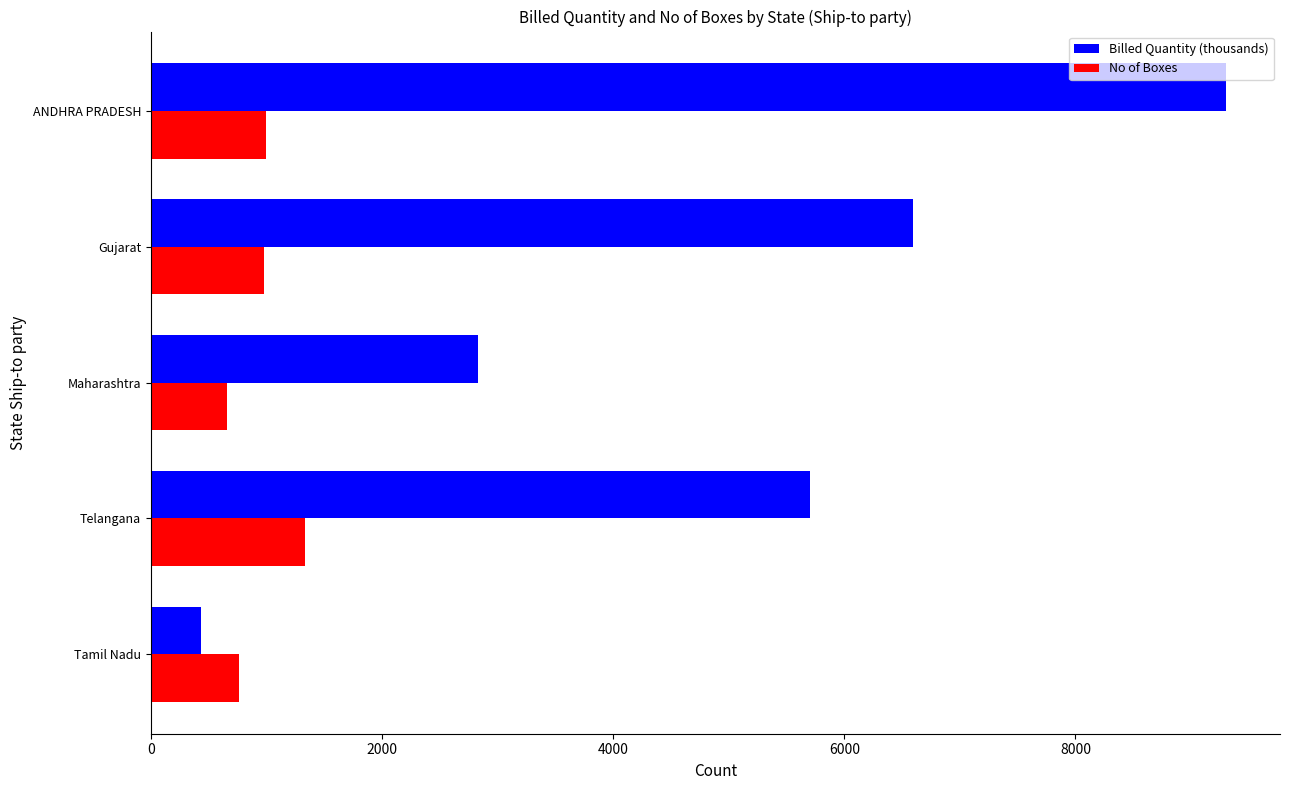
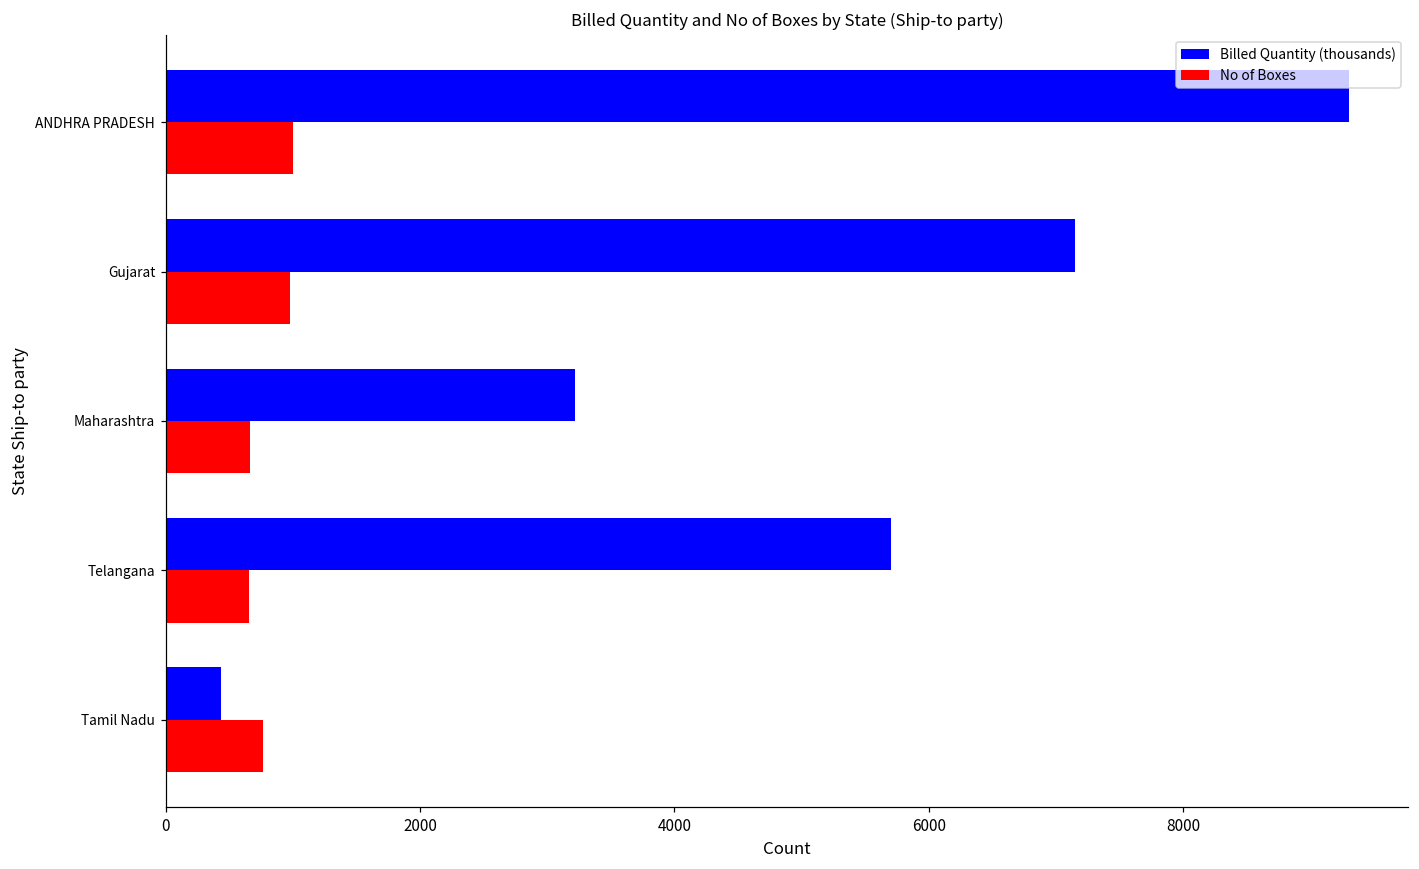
Billed Quantity (thousands), Gujarat: 6590 -> 7150
Billed Quantity (thousands), Maharashtra: 2830 -> 3220
No of Boxes, Telangana: 1330 -> 650
